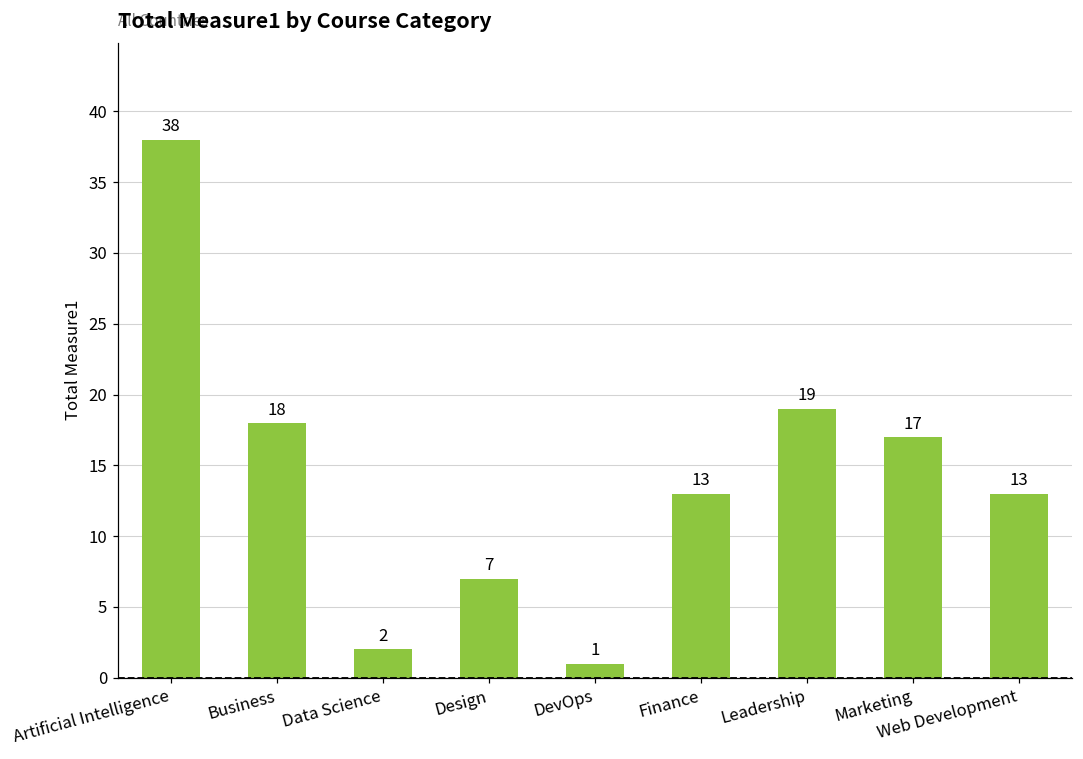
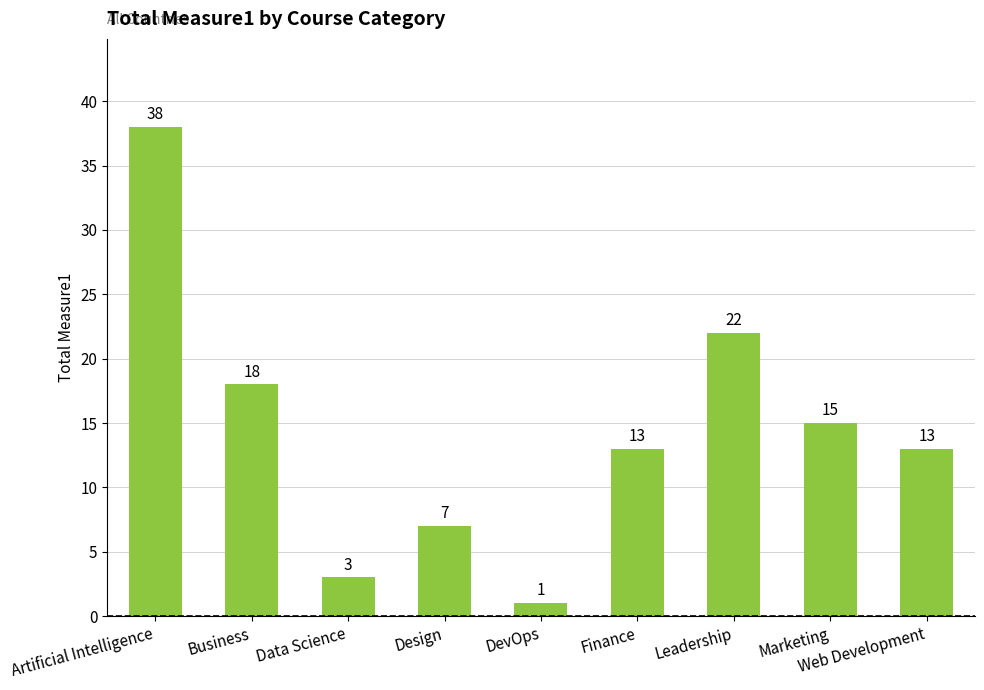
Data Science: 2 -> 3
Leadership: 19 -> 22
Marketing: 17 -> 15
